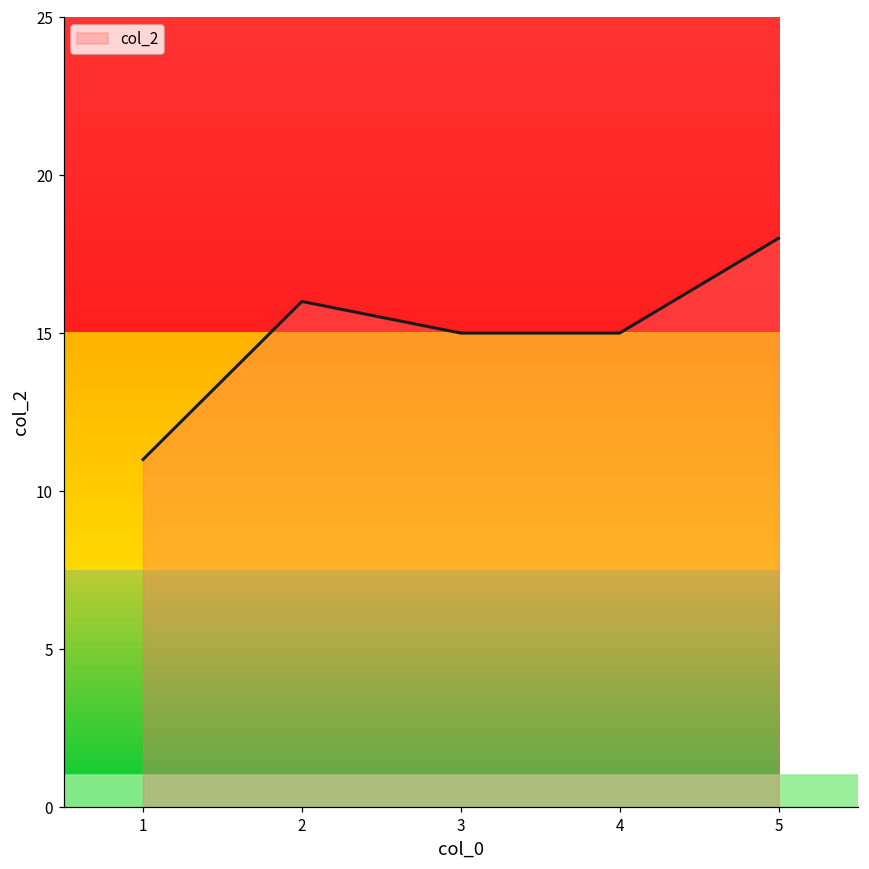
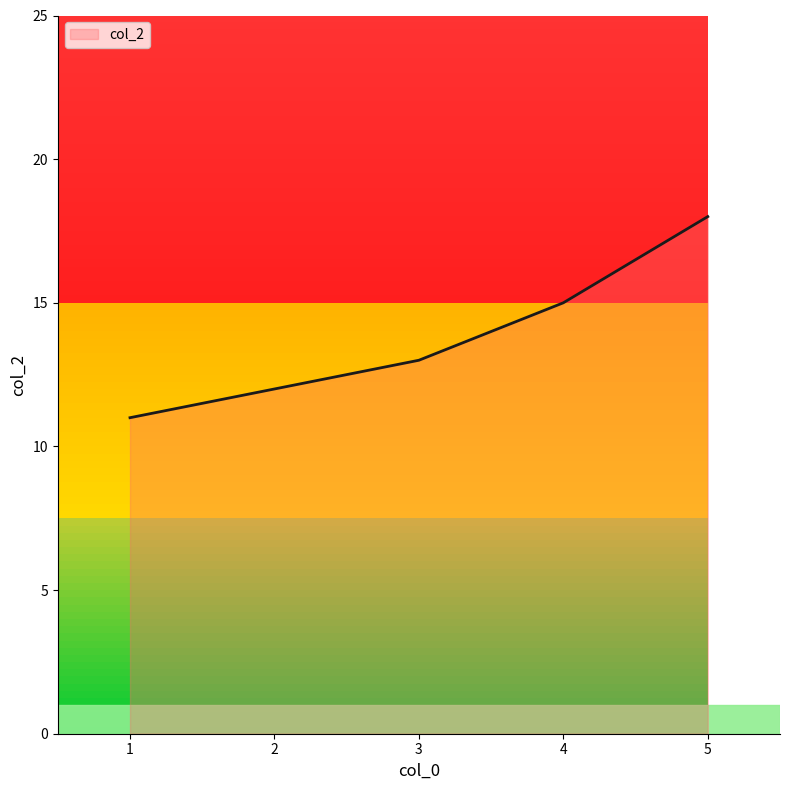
2: 16 -> 12
3: 15 -> 13
